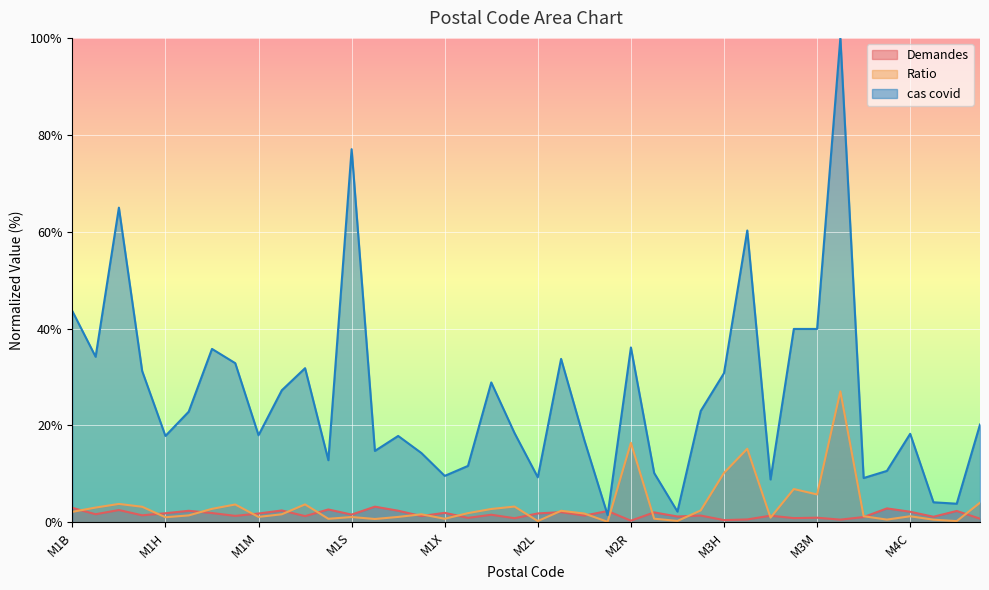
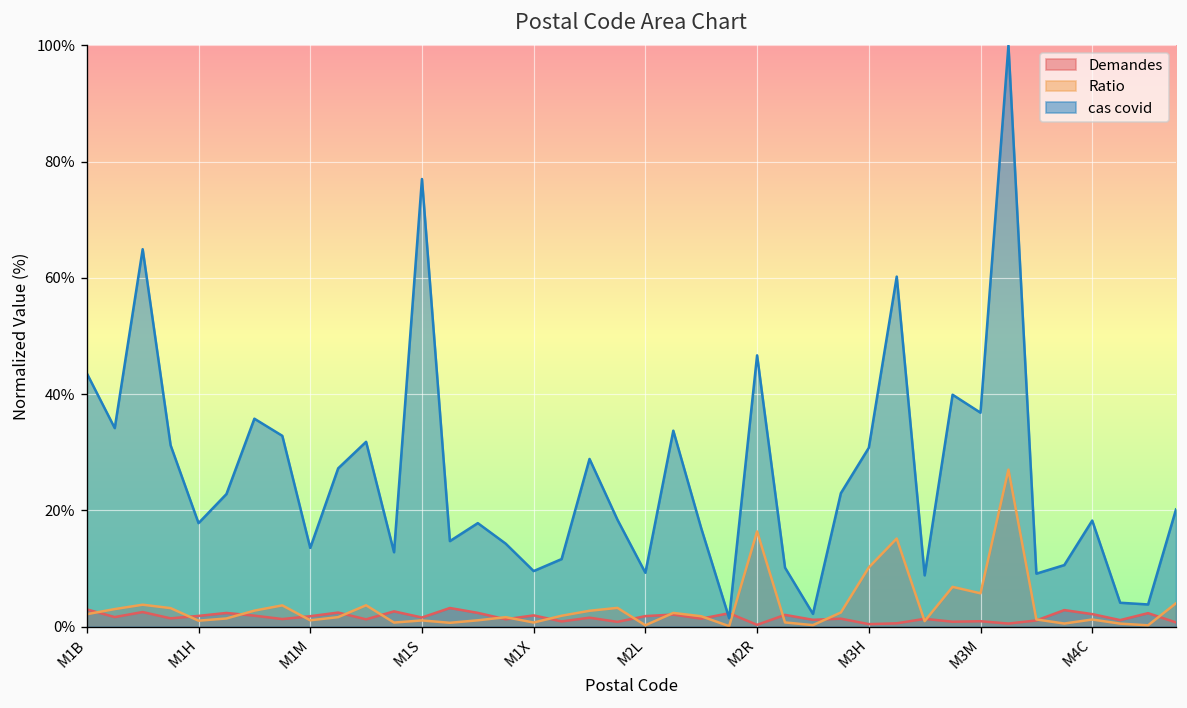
cas covid, M1M: 18% -> 14%
cas covid, M2R: 36% -> 47%
cas covid, M3M: 40% -> 37%
